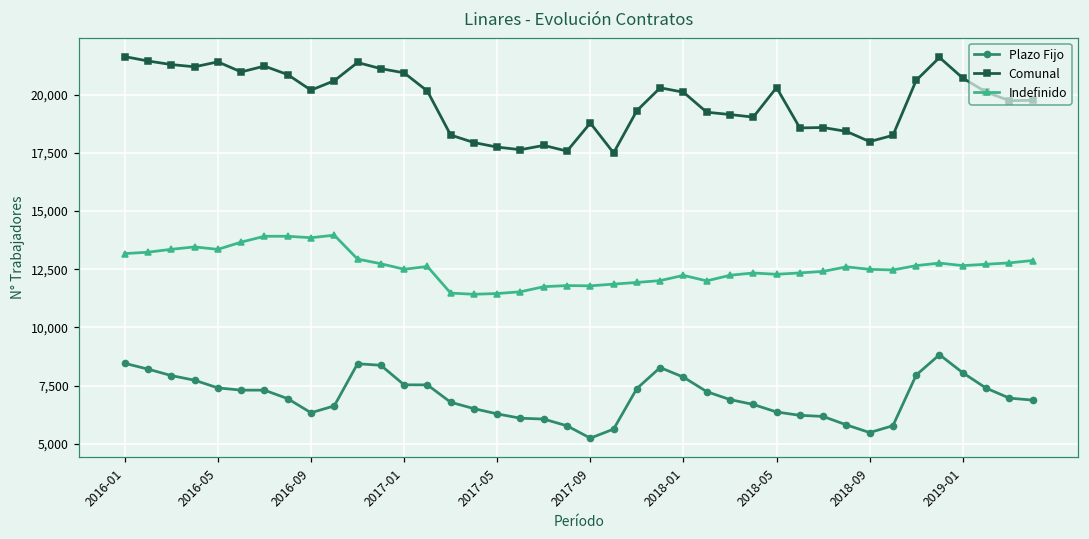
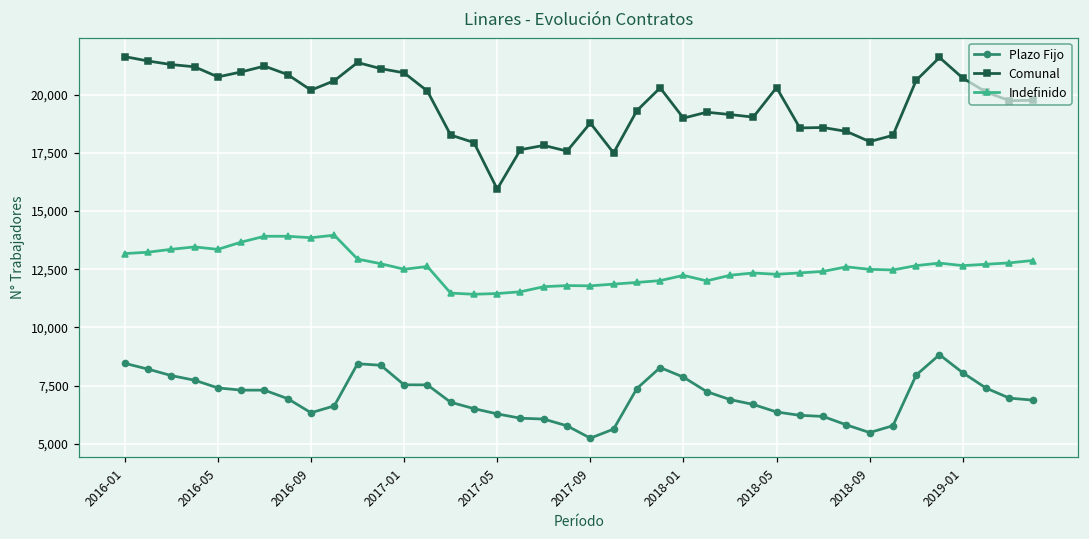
Comunal, 2016-05: 21,400 -> 20,800
Comunal, 2017-05: 17,700 -> 15,900
Comunal, 2018-01: 20,100 -> 19,000
